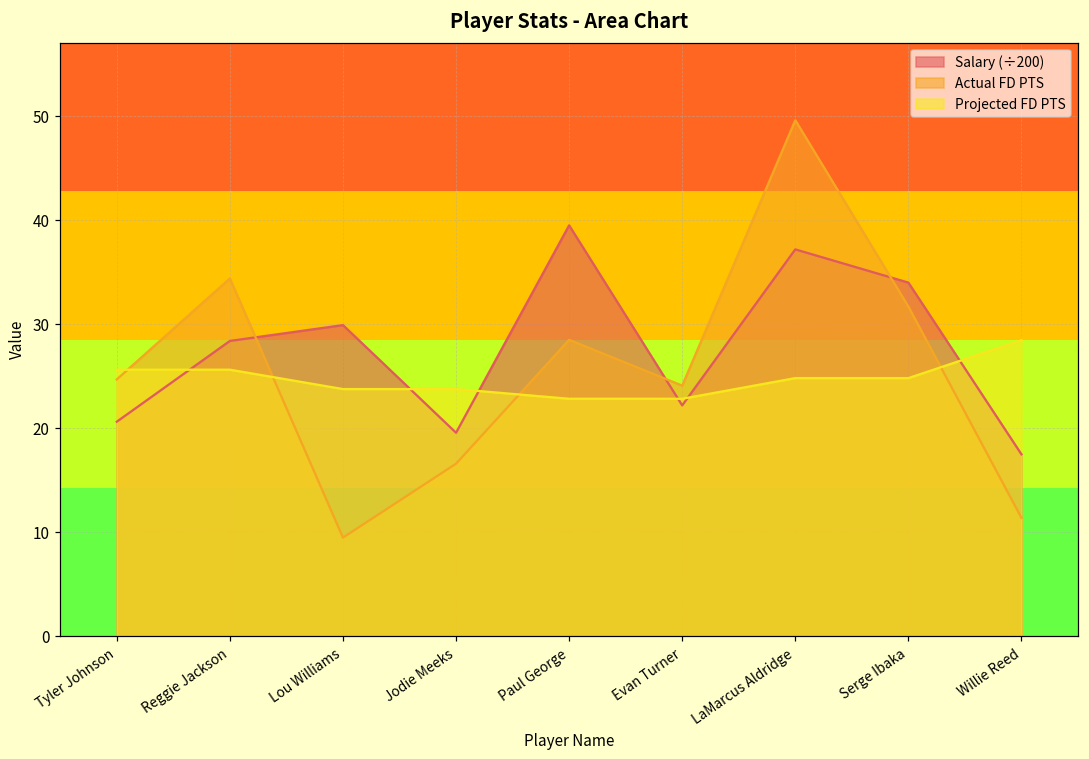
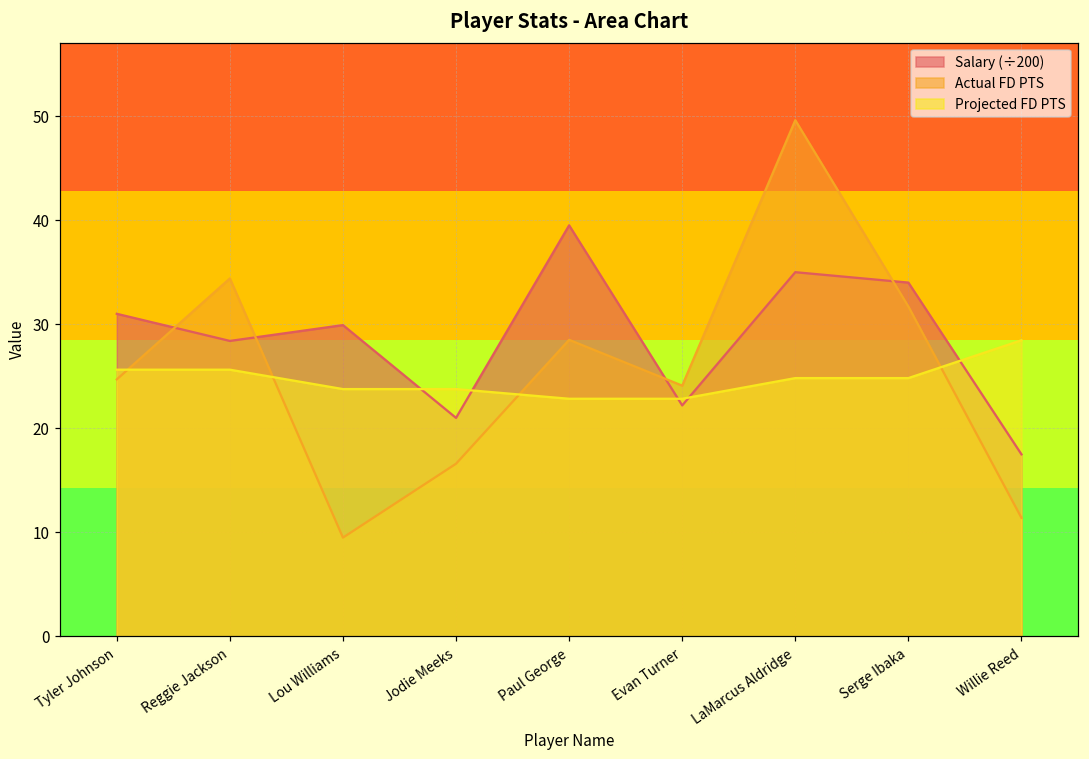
Salary (÷200), Tyler Johnson: 21 -> 31
Salary (÷200), Jodie Meeks: 20 -> 21
Salary (÷200), LaMarcus Aldridge: 37 -> 35
